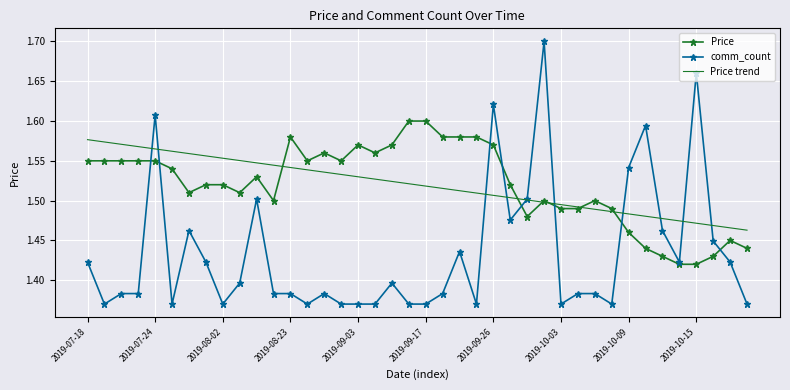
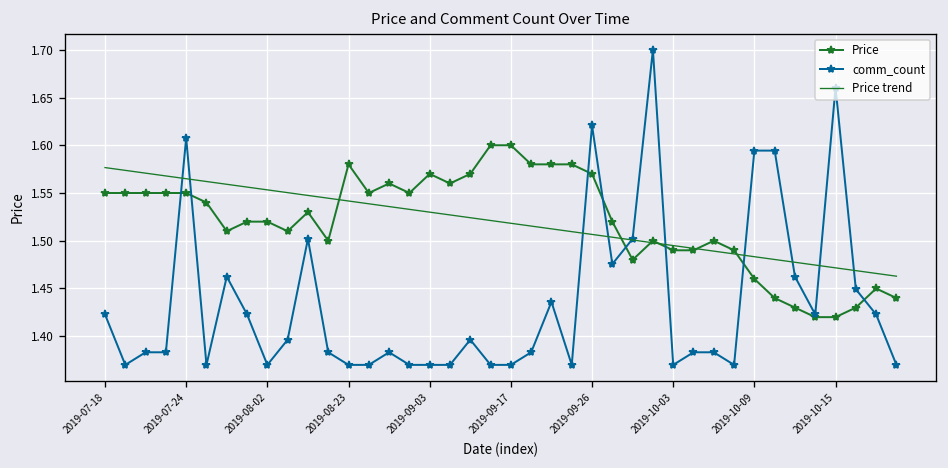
comm_count, 2019-08-23: 1.38 -> 1.37
comm_count, 2019-10-09: 1.54 -> 1.59
